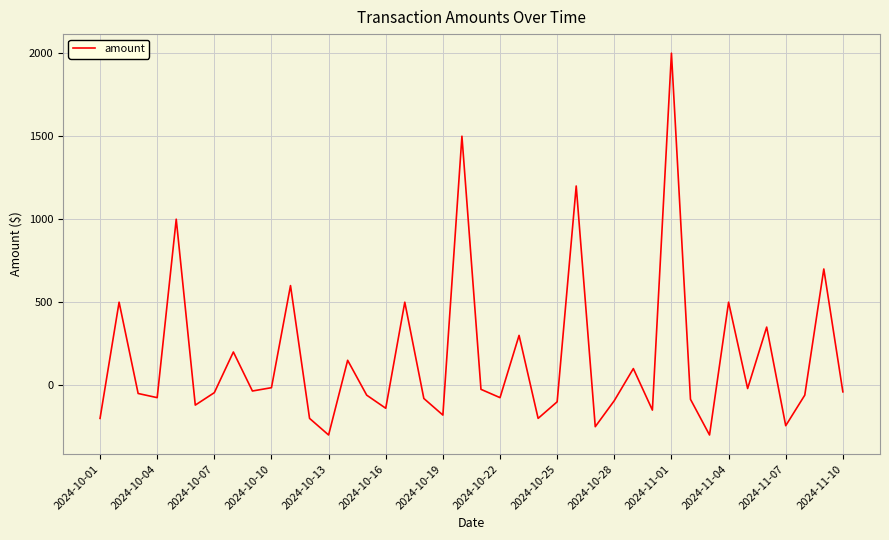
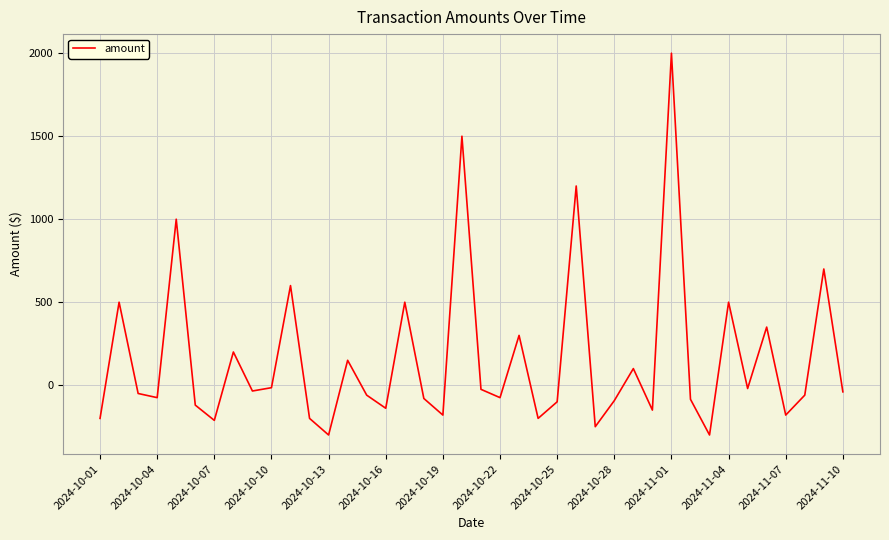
2024-10-07: -50 -> -210
2024-11-07: -240 -> -180
